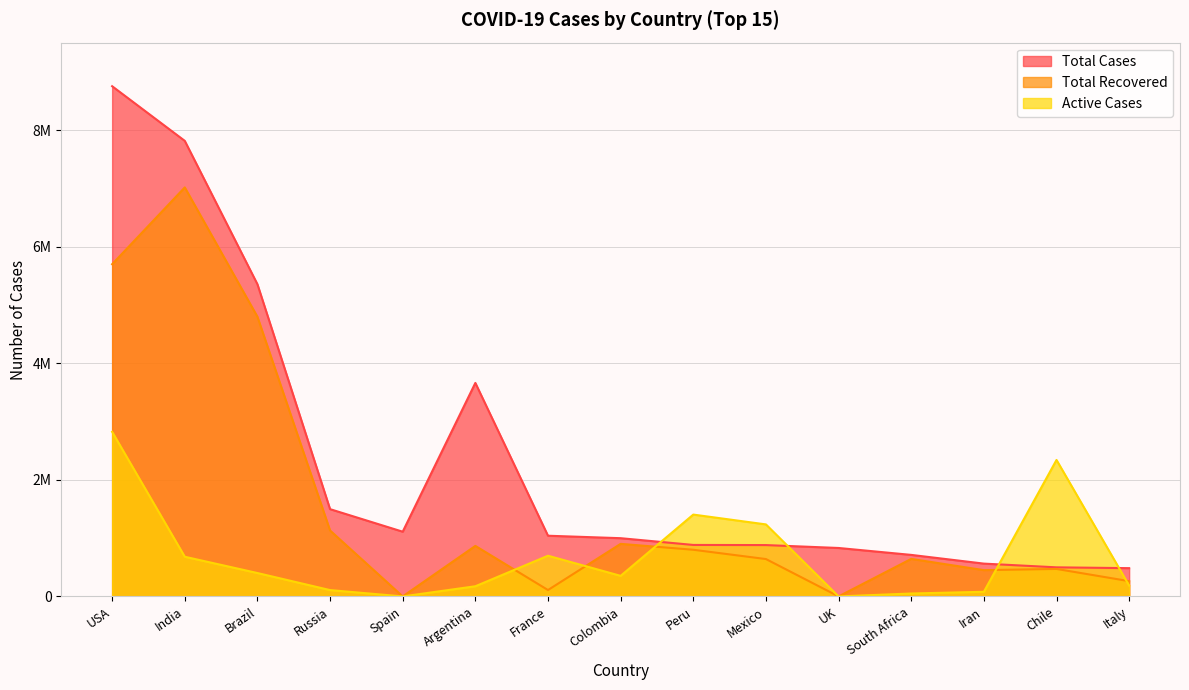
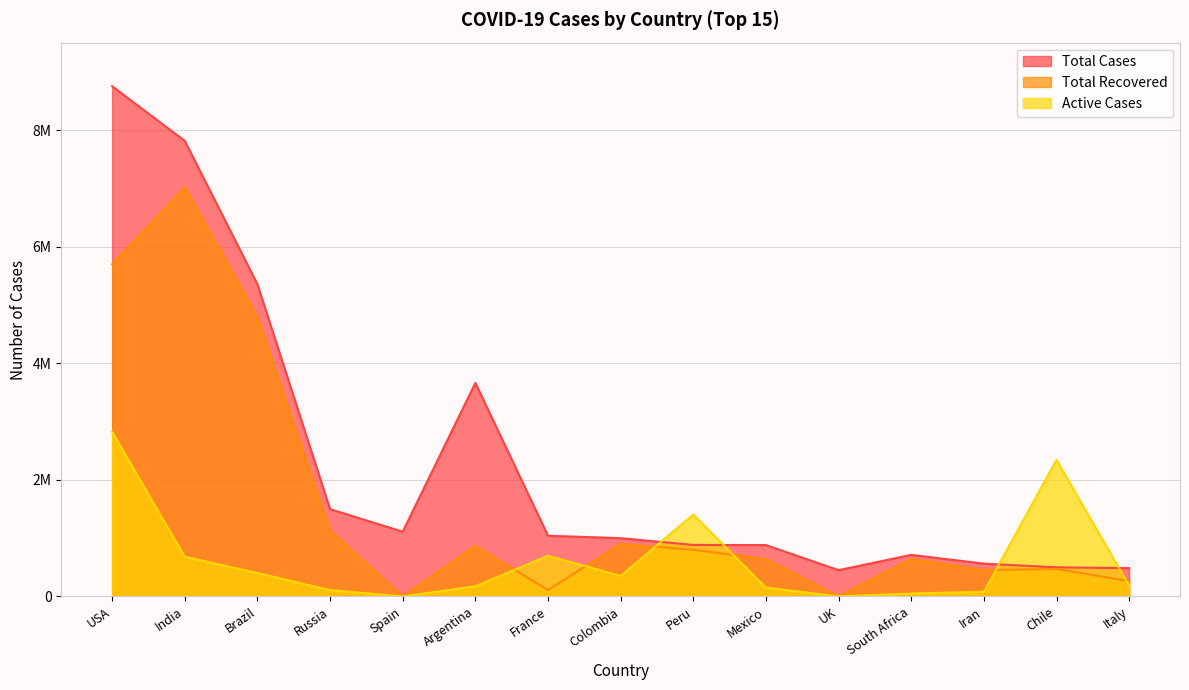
Active Cases, Mexico: 1200000 -> 200000
Total Cases, UK: 800000 -> 500000
